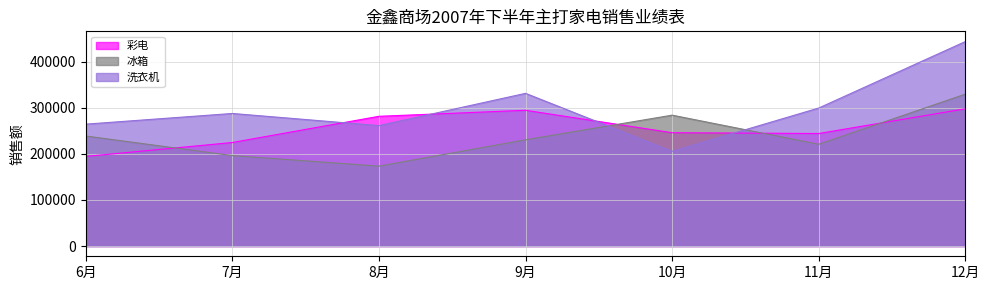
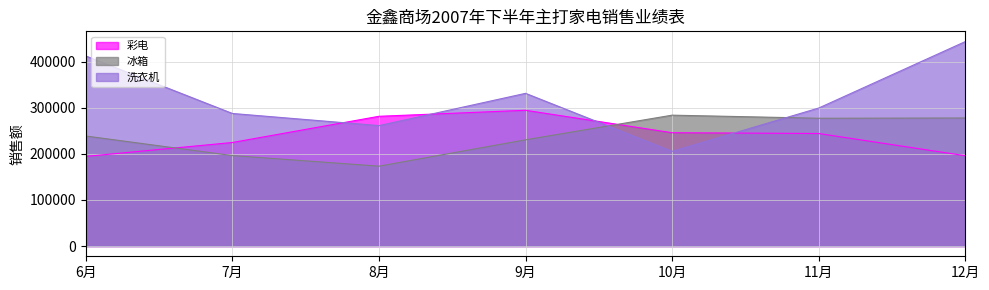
洗衣机, 6月: 260000 -> 410000
冰箱, 11月: 220000 -> 280000
彩电, 12月: 300000 -> 200000
冰箱, 12月: 330000 -> 280000
